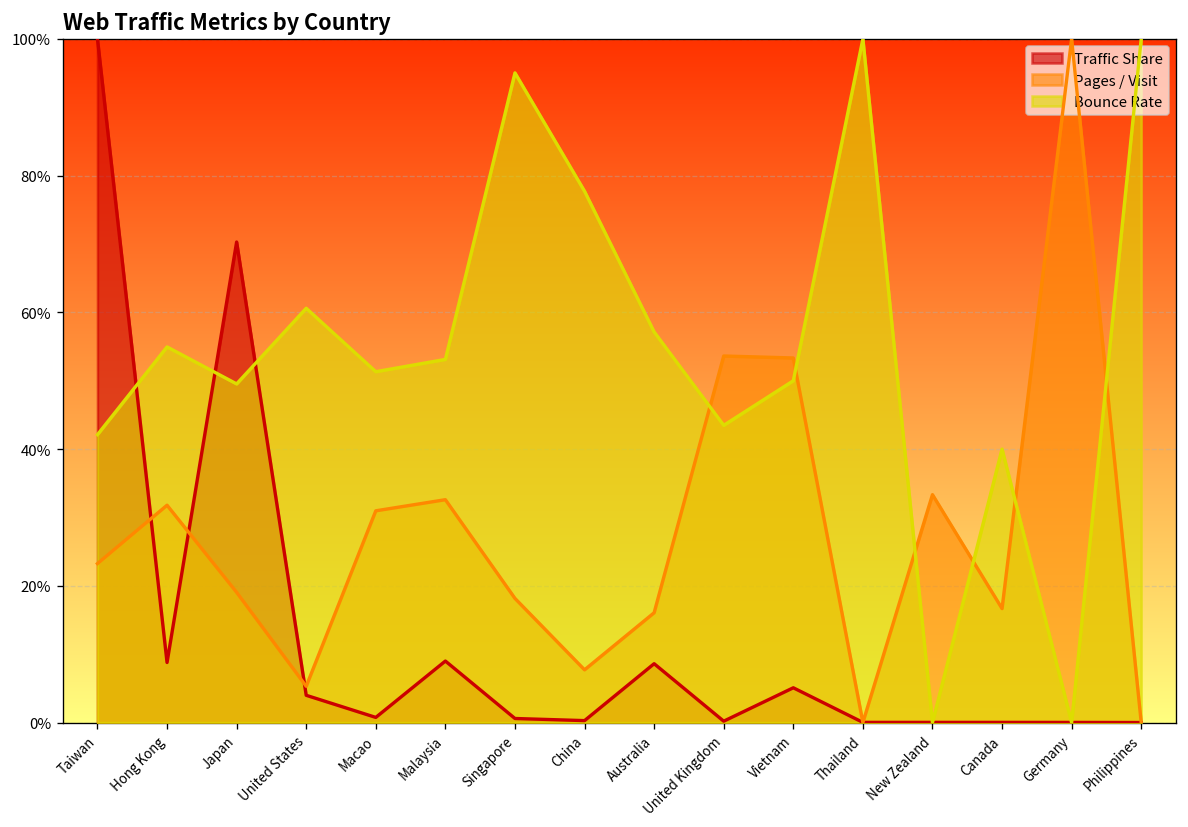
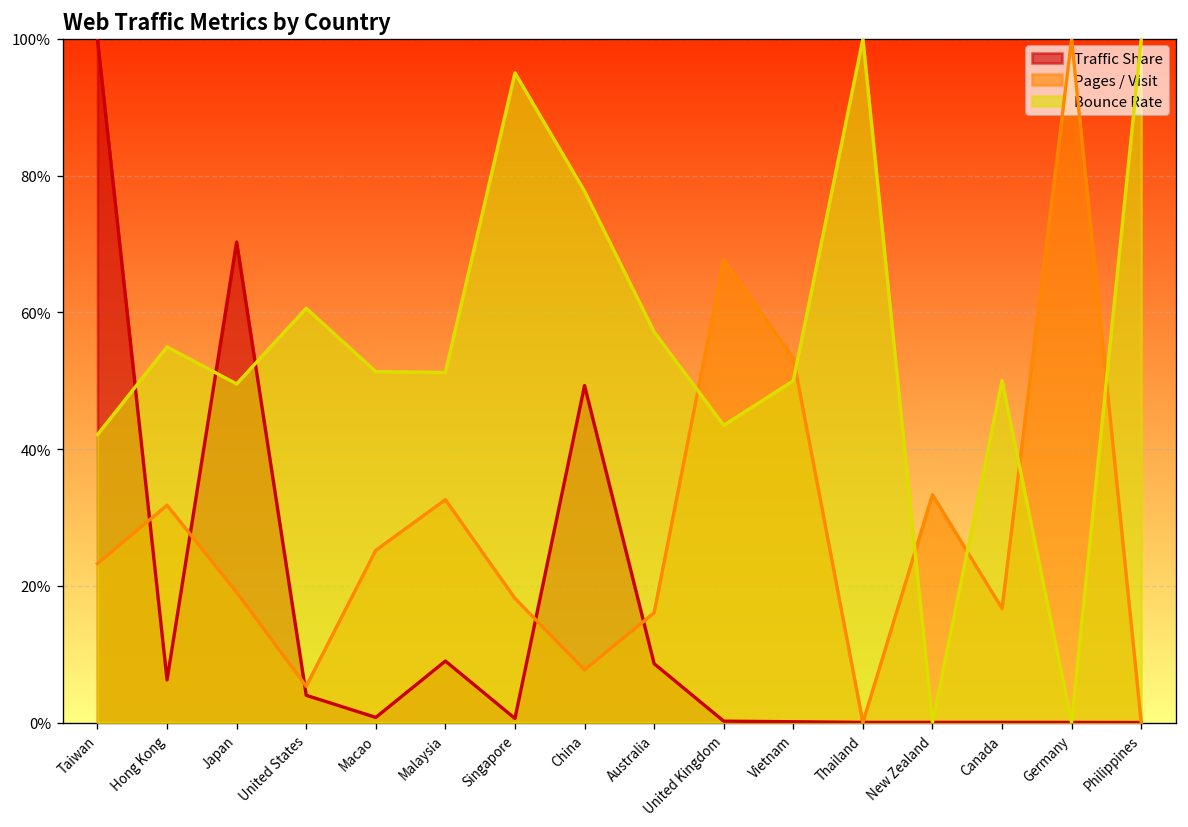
Traffic Share, Hong Kong: 9% -> 6%
Pages / Visit, Macao: 31% -> 25%
Bounce Rate, Malaysia: 53% -> 51%
Traffic Share, China: 0% -> 49%
Pages / Visit, United Kingdom: 54% -> 68%
Traffic Share, Vietnam: 5% -> 0%
Bounce Rate, Canada: 40% -> 50%
